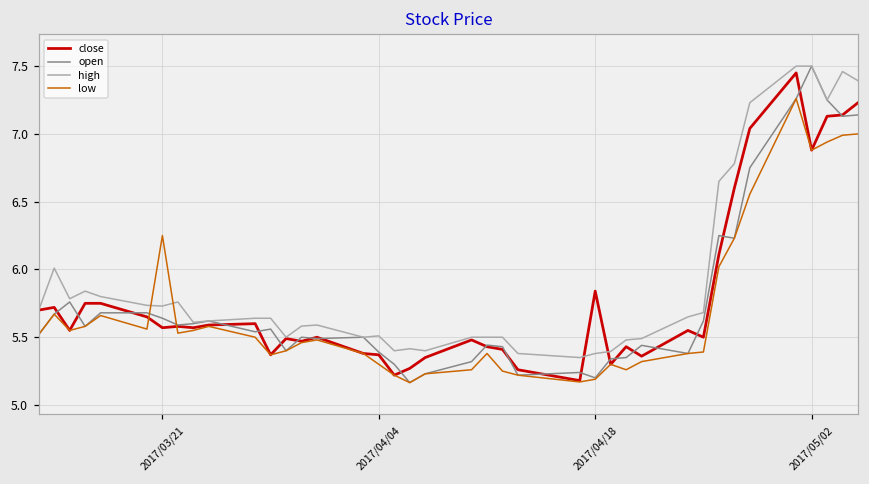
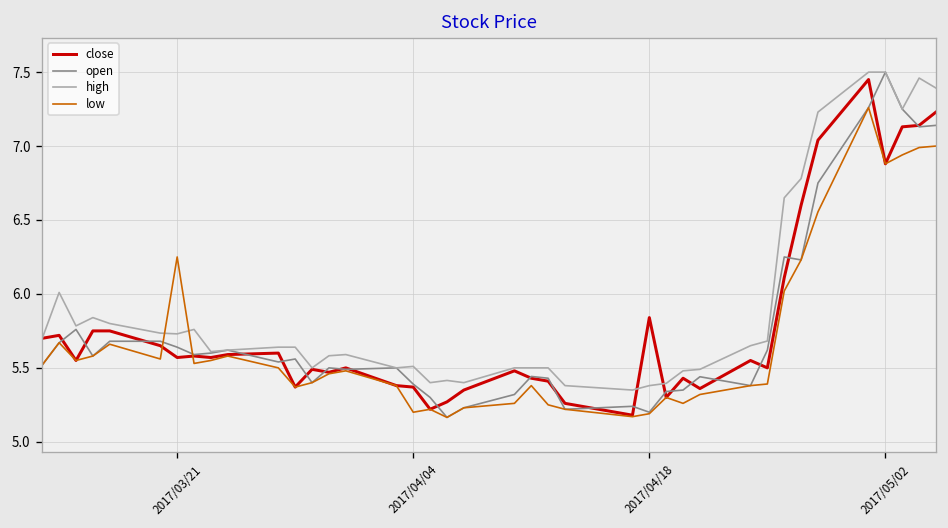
low, 2017/04/04: 5.3 -> 5.2
